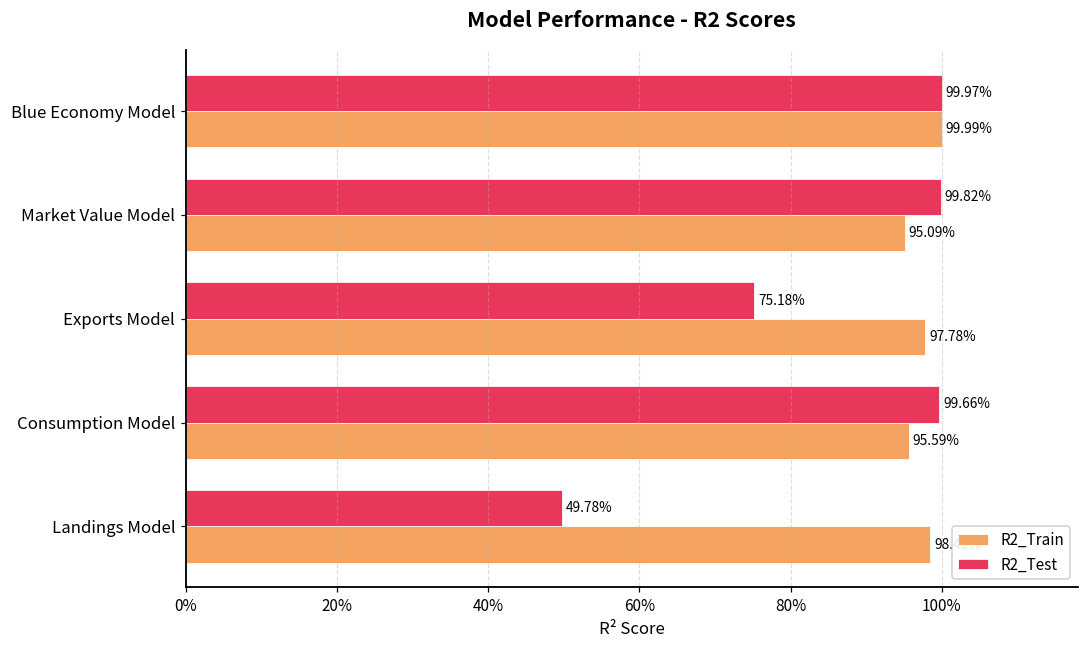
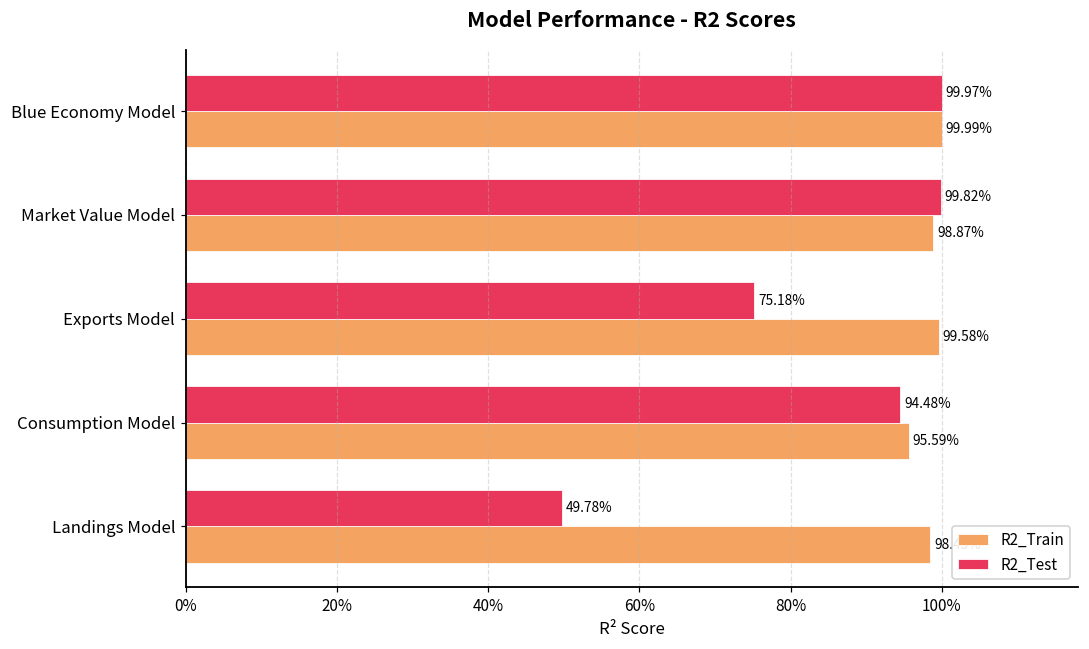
R2_Train, Market Value Model: 95.09% -> 98.87%
R2_Train, Exports Model: 97.78% -> 99.58%
R2_Test, Consumption Model: 99.66% -> 94.48%
